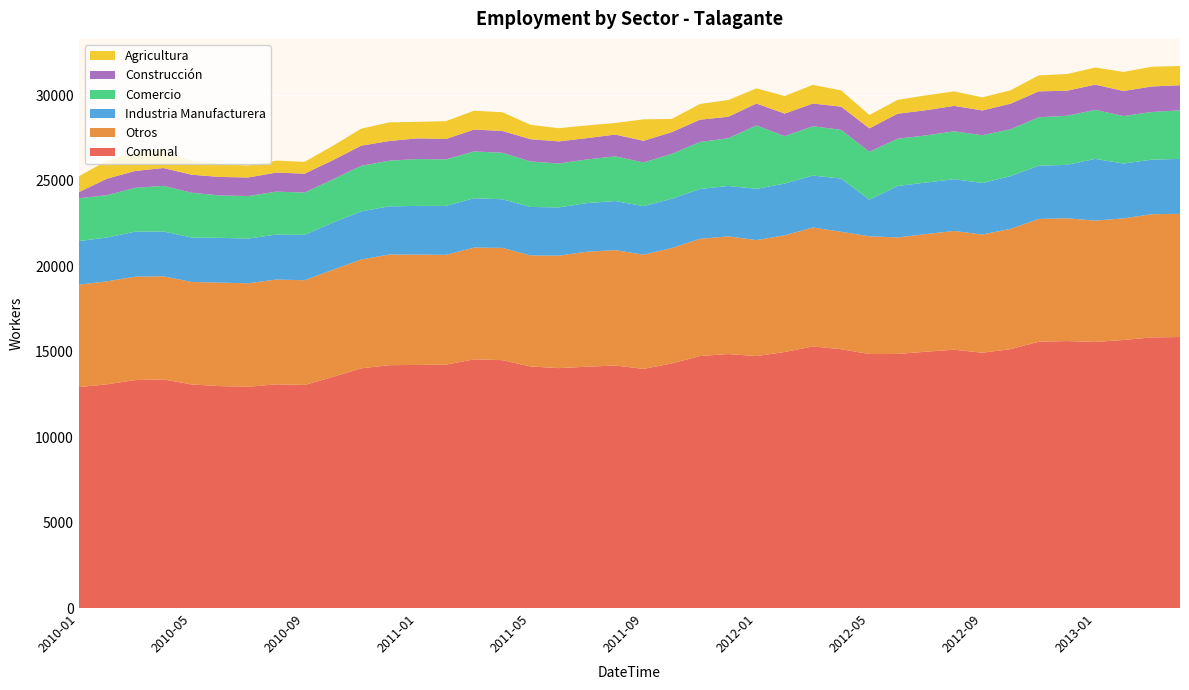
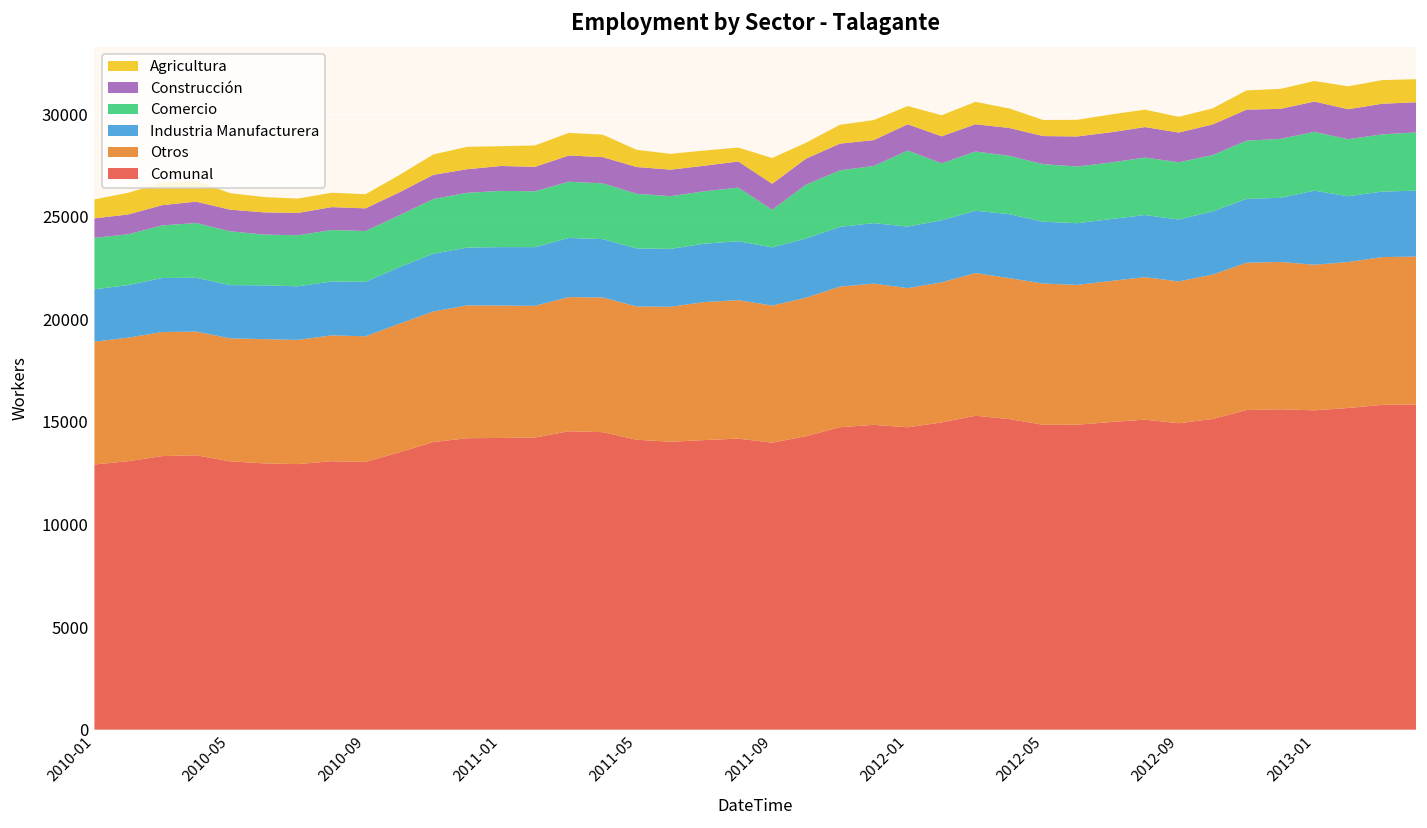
Construcción, 2010-01: 400 -> 1000
Comercio, 2011-09: 2600 -> 1800
Industria Manufacturera, 2012-05: 2100 -> 3000
